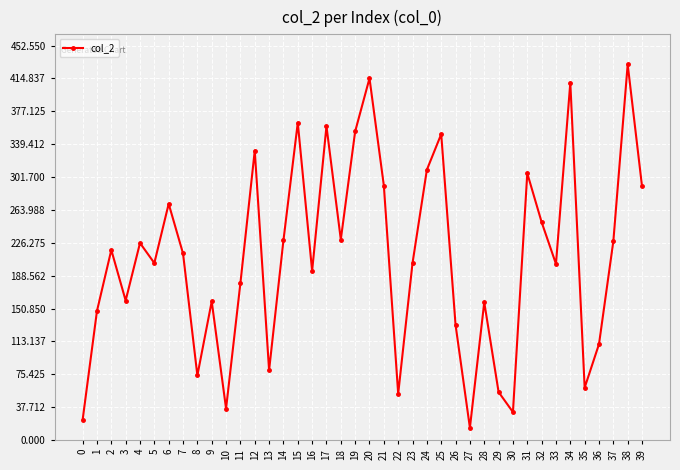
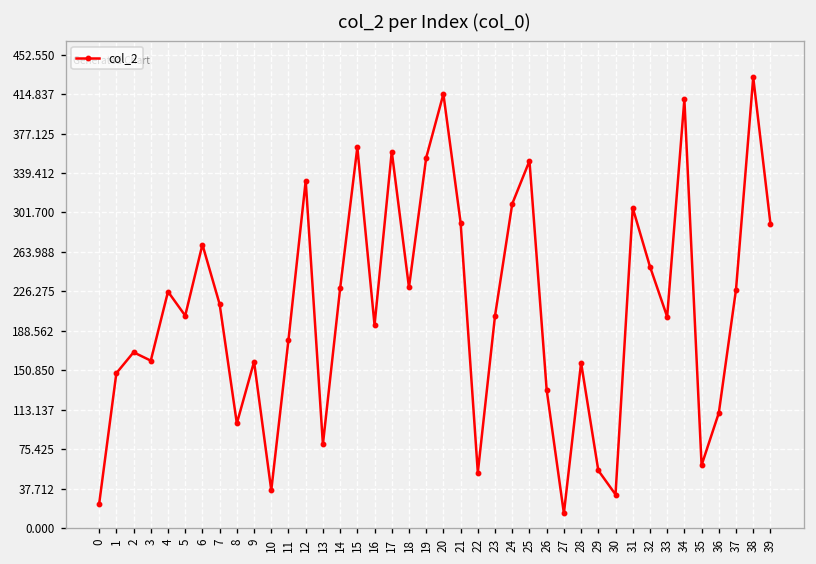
2: 220 -> 170
8: 70 -> 100
